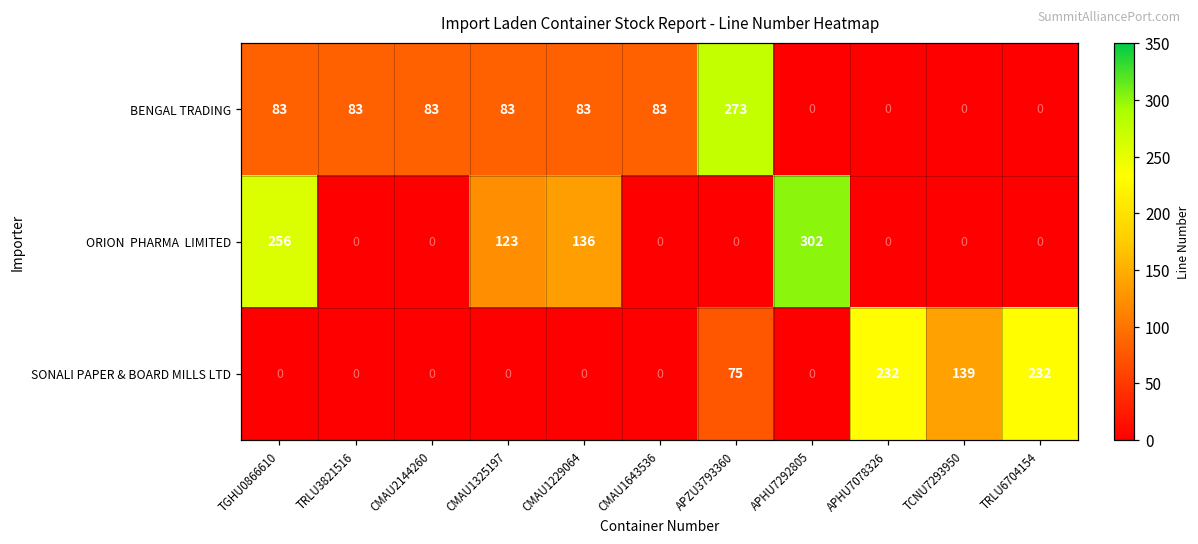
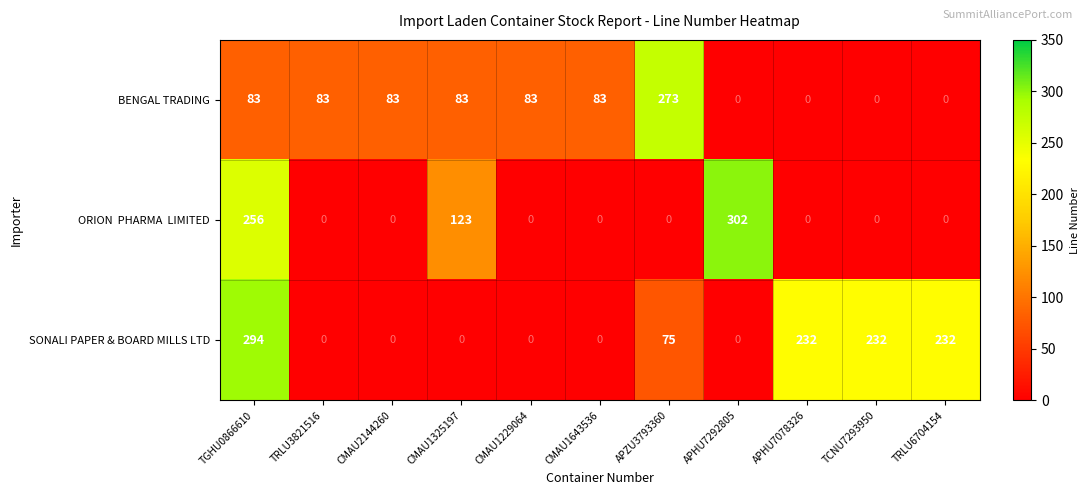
ORION PHARMA LIMITED, CMAU1229064: 136 -> 0
SONALI PAPER & BOARD MILLS LTD, TGHU0866610: 0 -> 294
SONALI PAPER & BOARD MILLS LTD, TCNU7293950: 139 -> 232
